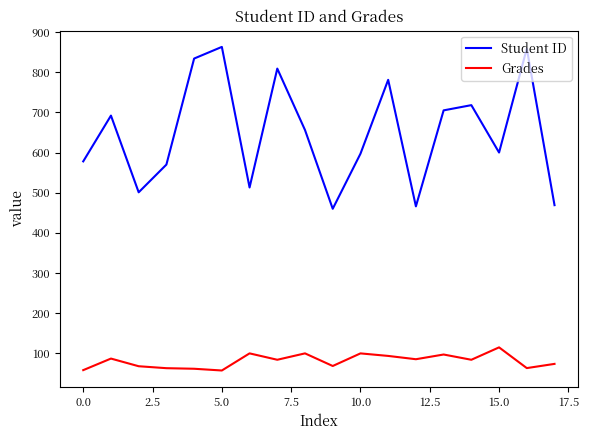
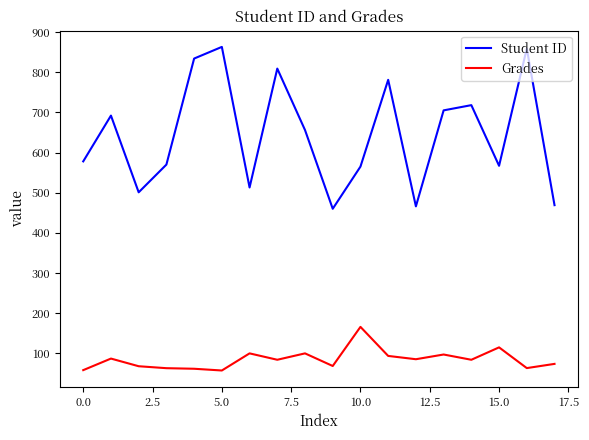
Student ID, 10.0: 600 -> 570
Grades, 10.0: 100 -> 170
Student ID, 15.0: 600 -> 570
